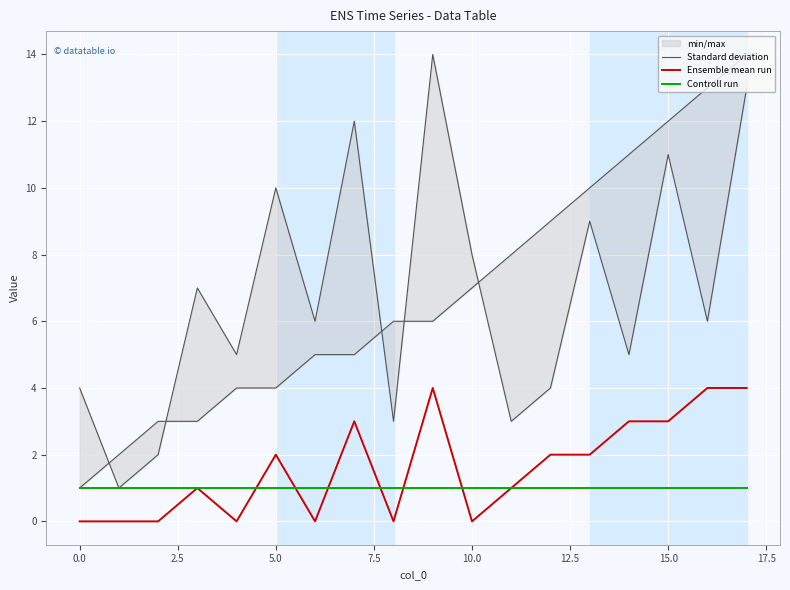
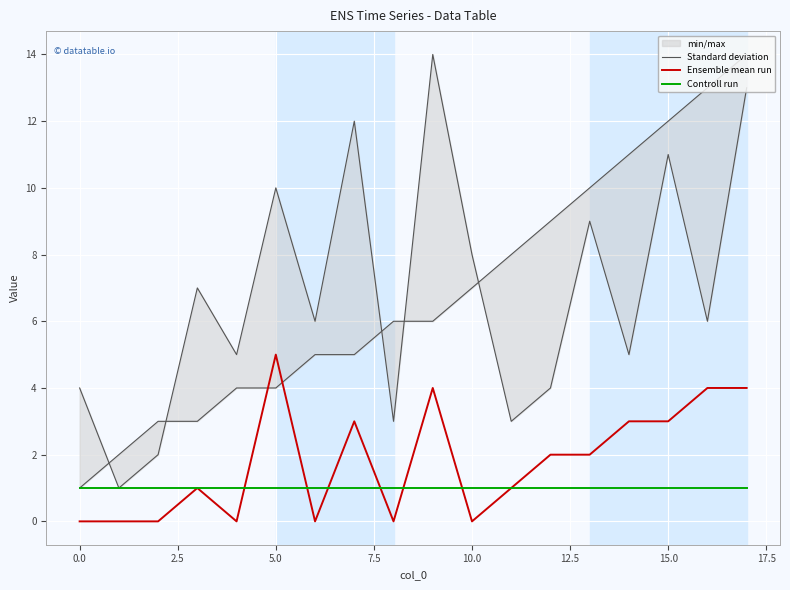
Ensemble mean run, 5.0: 2 -> 5
